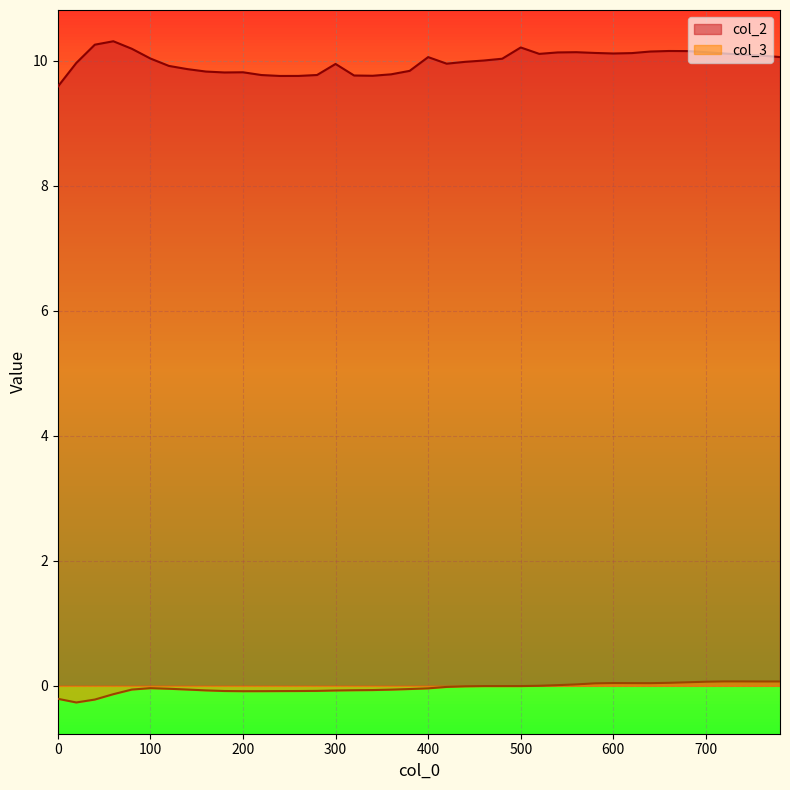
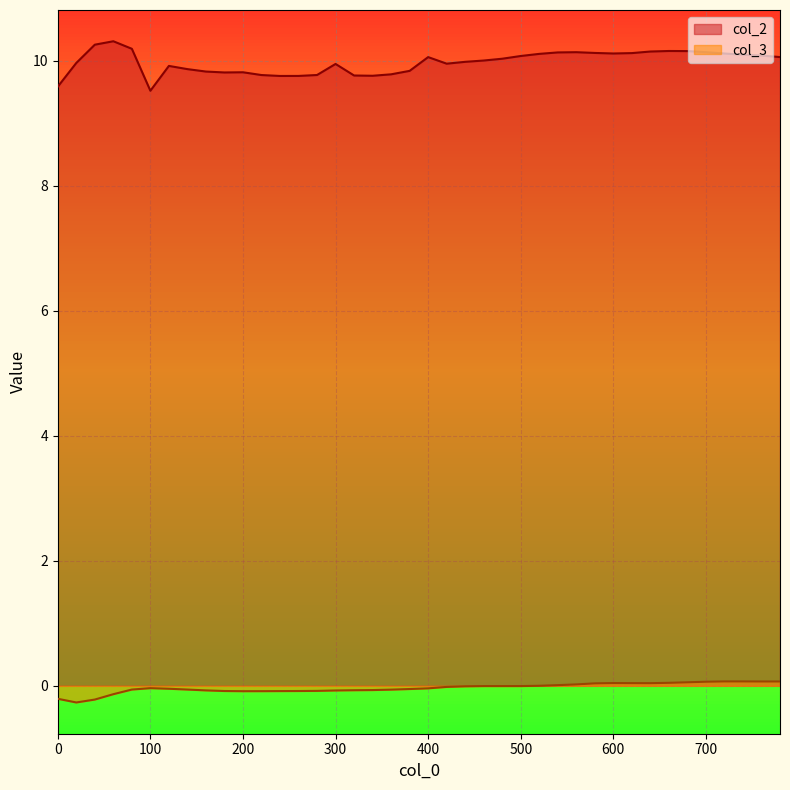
col_2, 100: 10.0 -> 9.5
col_2, 500: 10.2 -> 10.1
